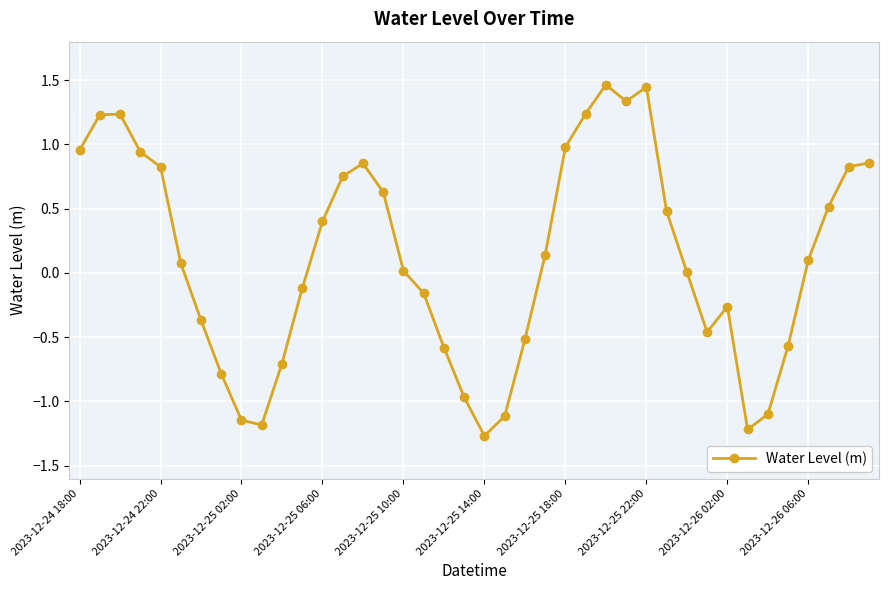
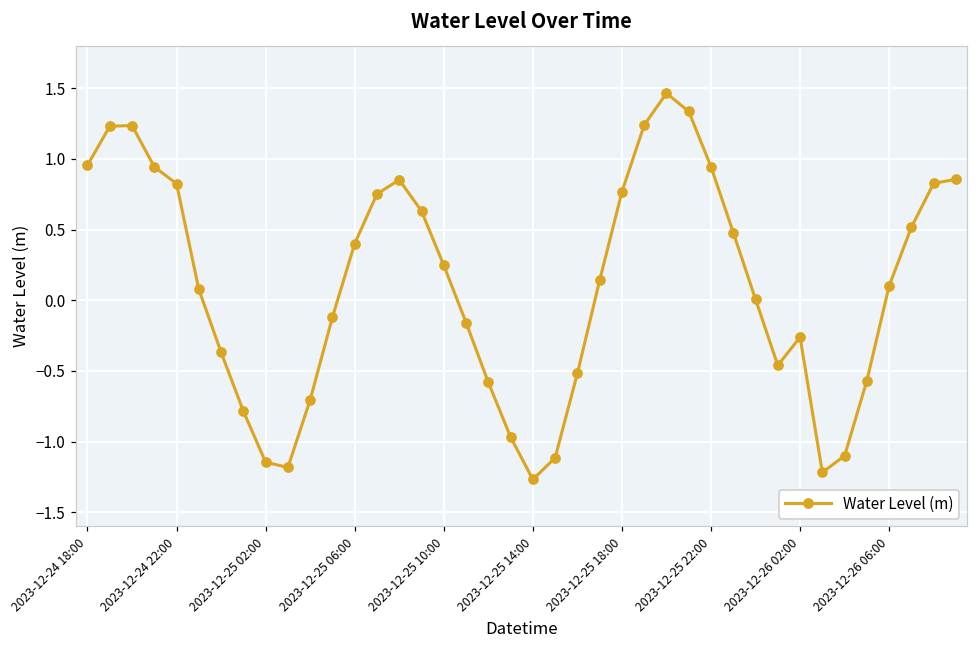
2023-12-25 10:00: 0.02 -> 0.25
2023-12-25 18:00: 0.98 -> 0.77
2023-12-25 22:00: 1.45 -> 0.94
